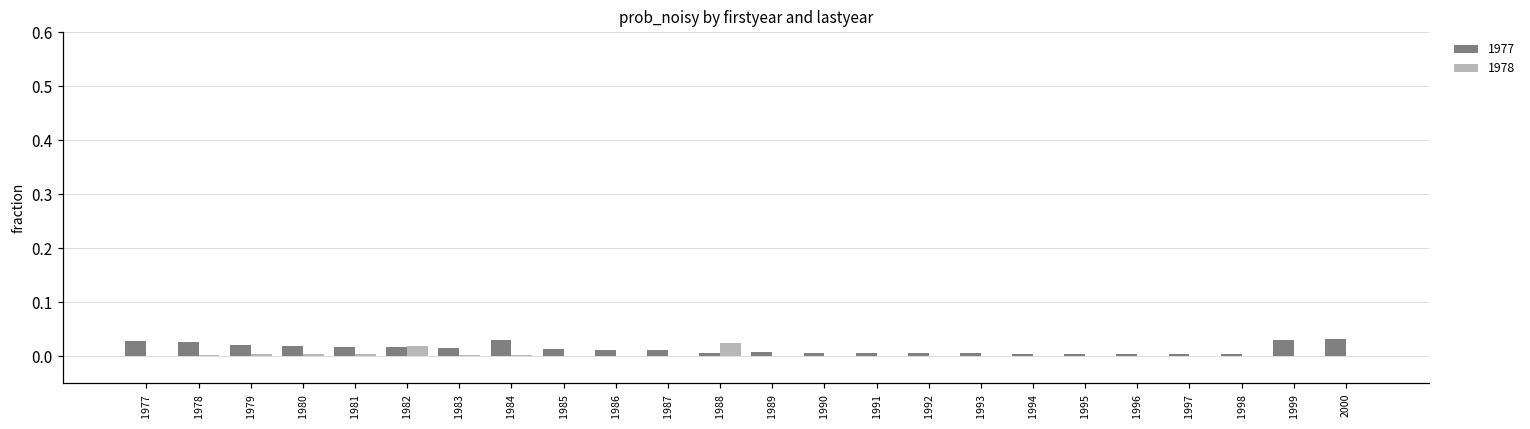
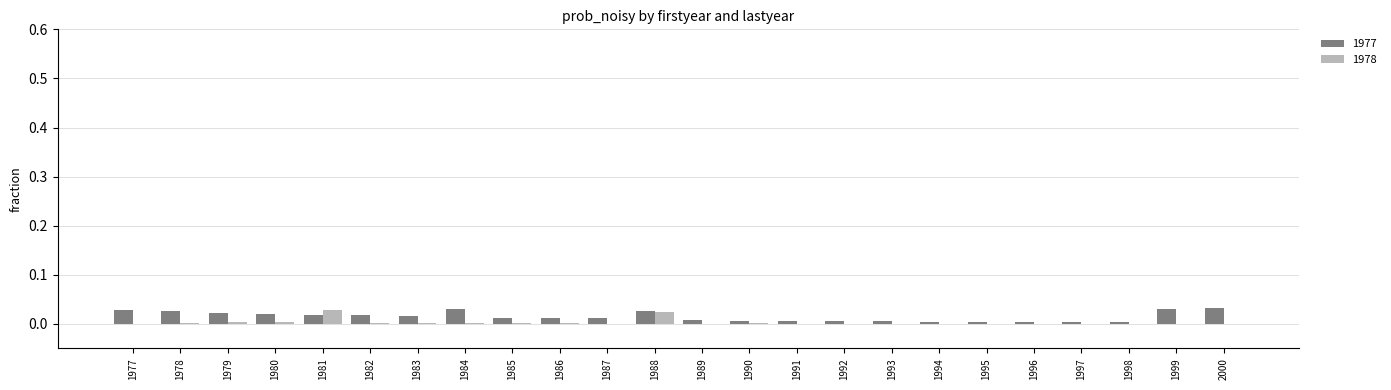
1978, 1981: 0.00 -> 0.03
1978, 1982: 0.02 -> 0.00
1977, 1988: 0.01 -> 0.03
